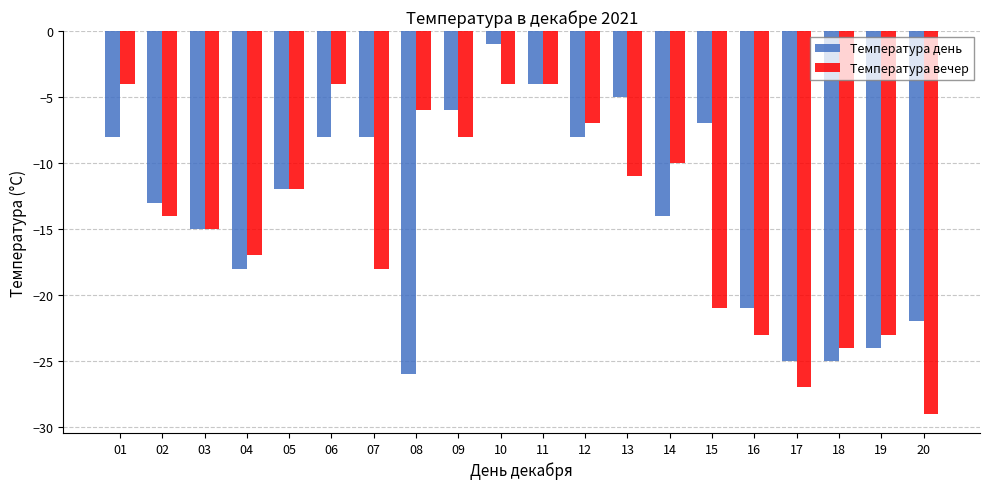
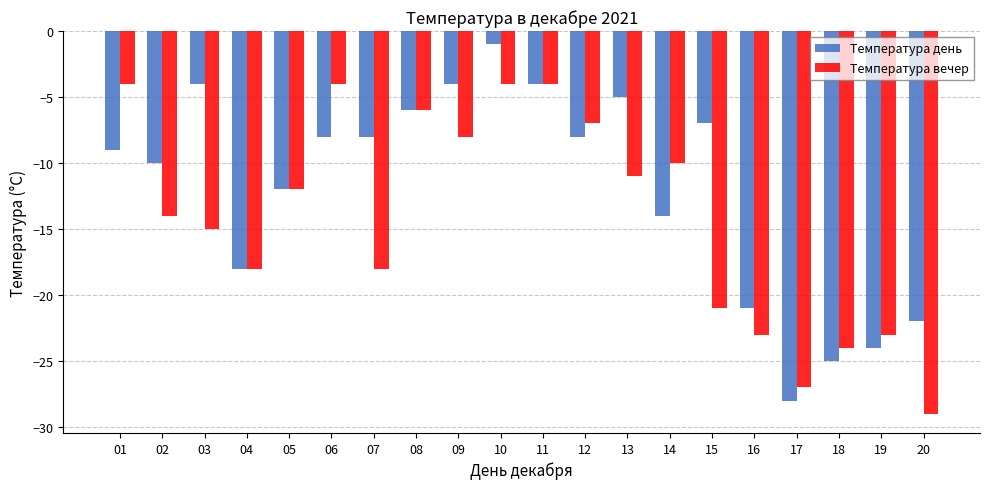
Температура день, 01: -8 -> -9
Температура день, 02: -13 -> -10
Температура день, 03: -15 -> -4
Температура вечер, 04: -17 -> -18
Температура день, 08: -26 -> -6
Температура день, 09: -6 -> -4
Температура день, 17: -25 -> -28
